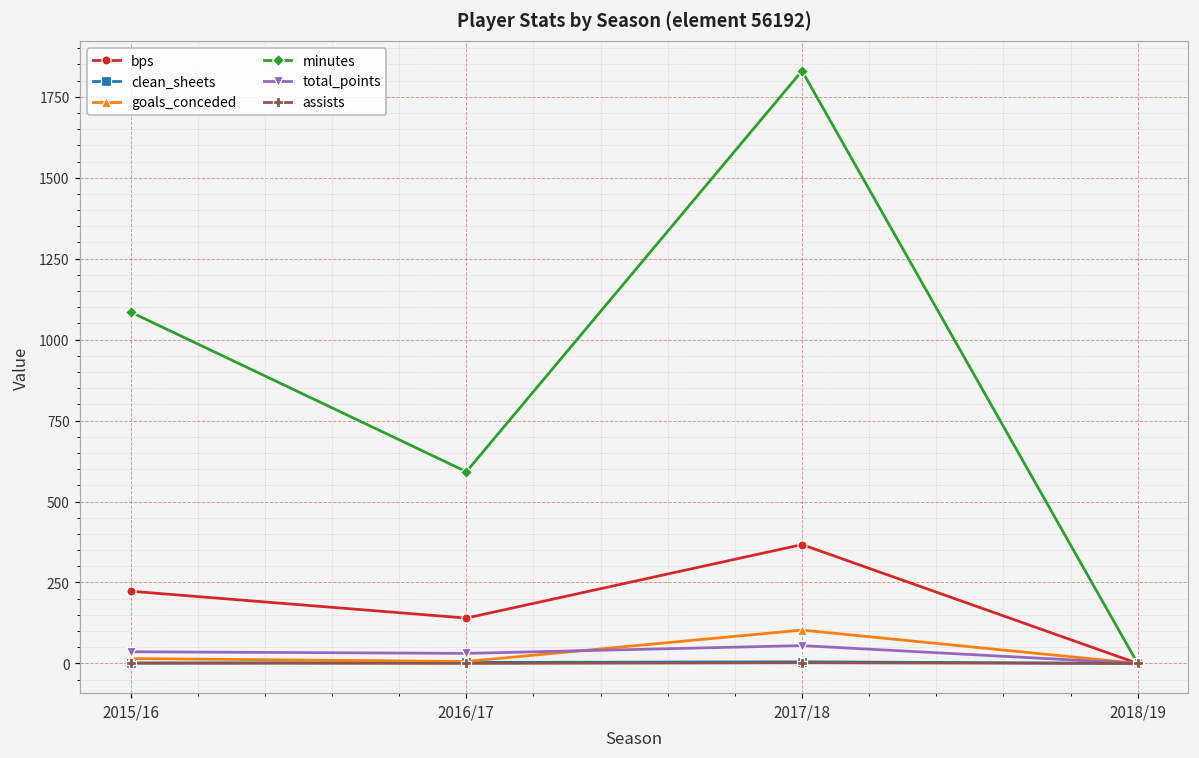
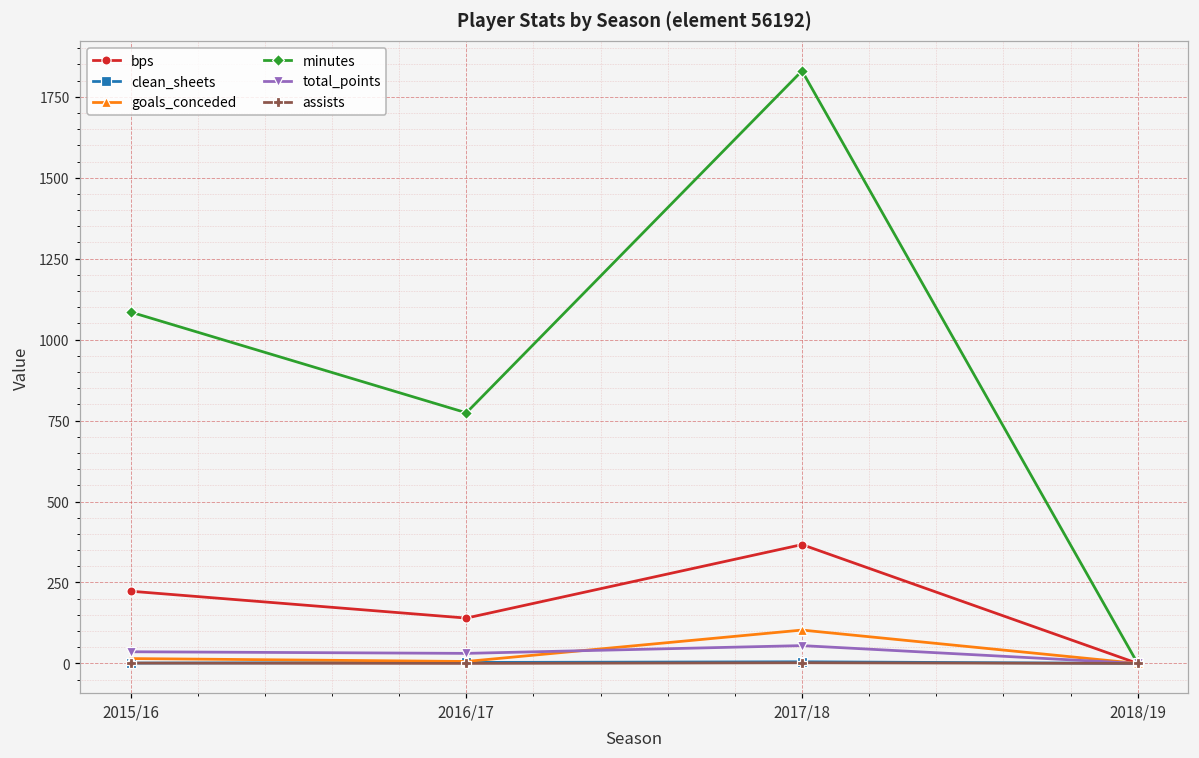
minutes, 2016/17: 590 -> 770
